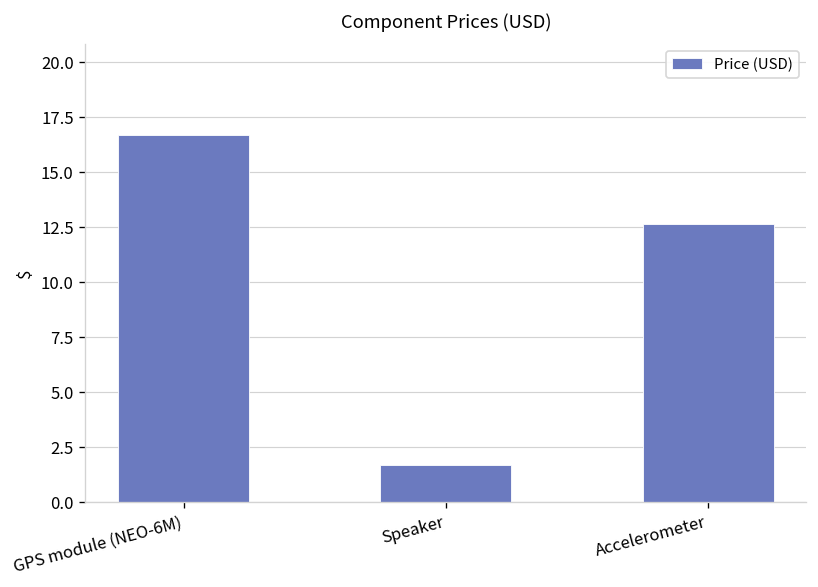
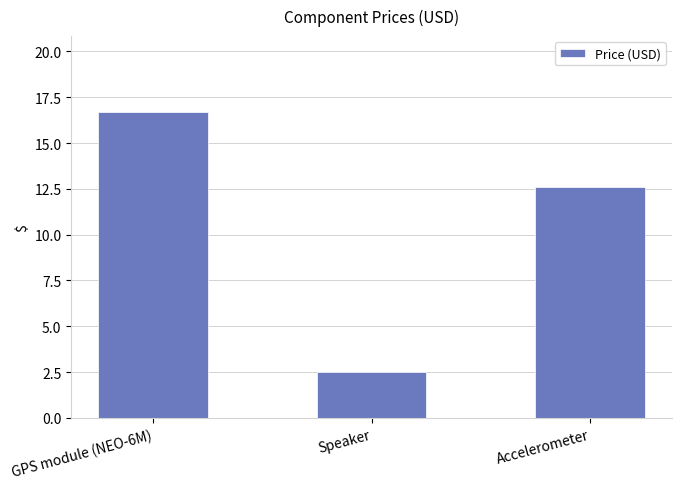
Speaker: 1.7 -> 2.5
